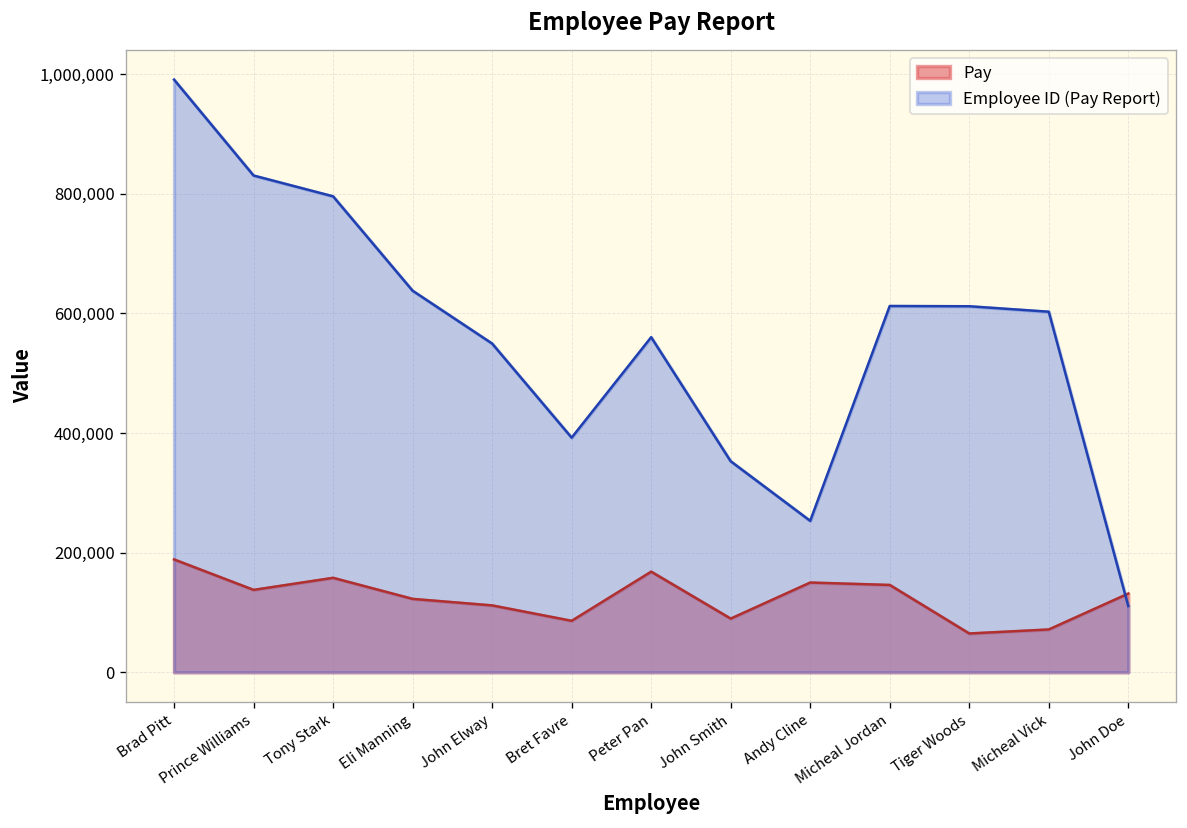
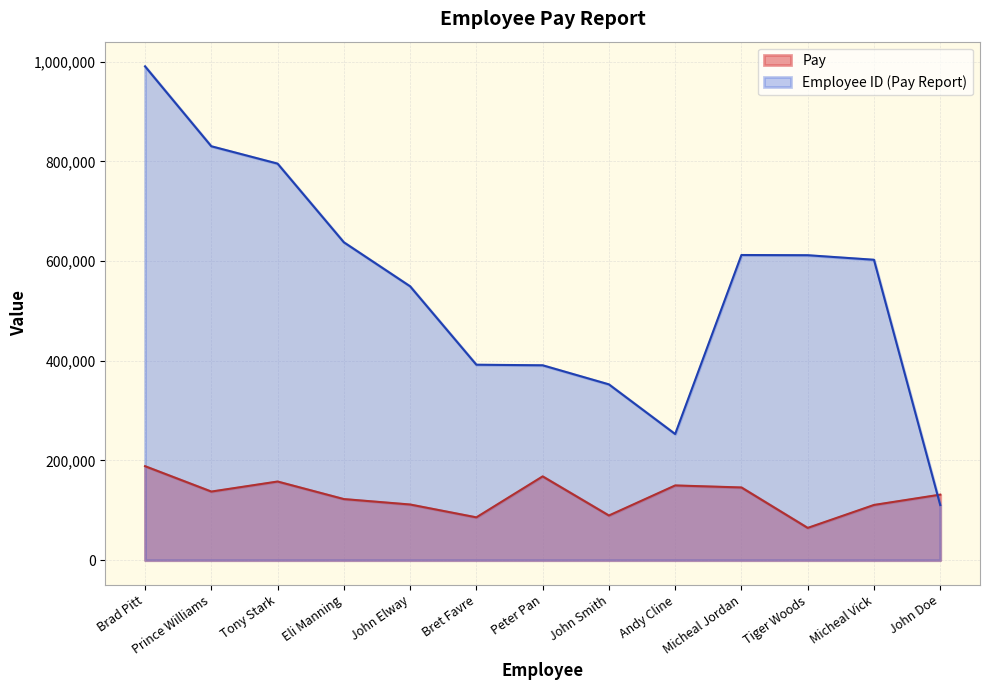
Employee ID (Pay Report), Peter Pan: 560,000 -> 390,000
Pay, Micheal Vick: 70,000 -> 110,000
